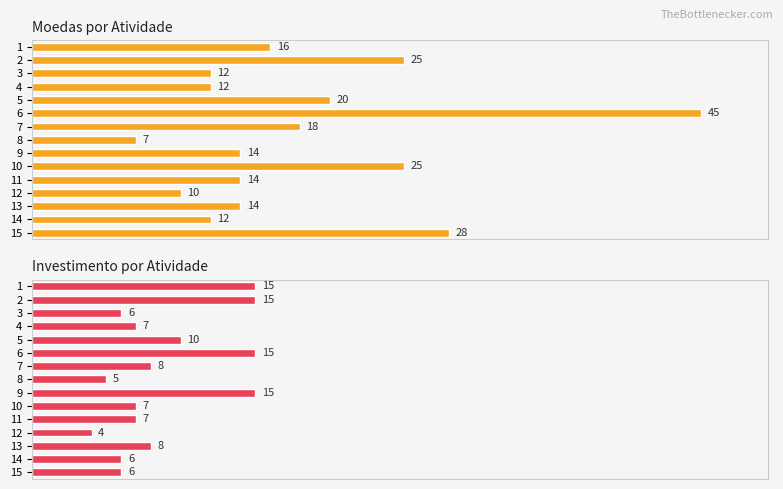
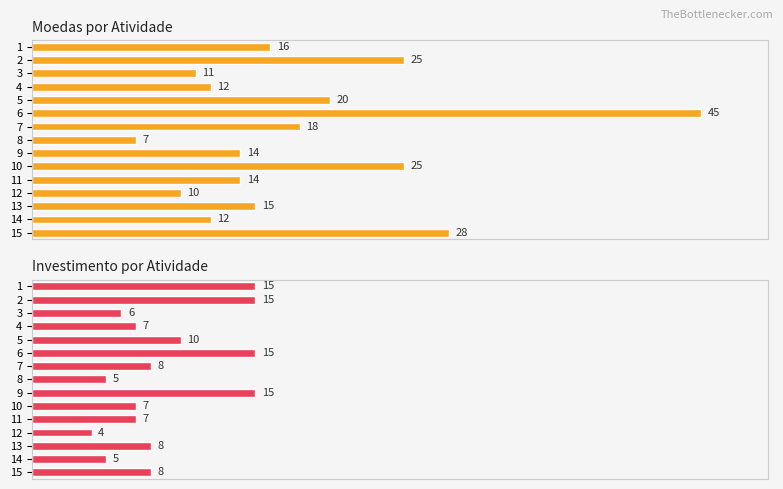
Moedas por Atividade, 3: 12 -> 11
Moedas por Atividade, 13: 14 -> 15
Investimento por Atividade, 14: 6 -> 5
Investimento por Atividade, 15: 6 -> 8
